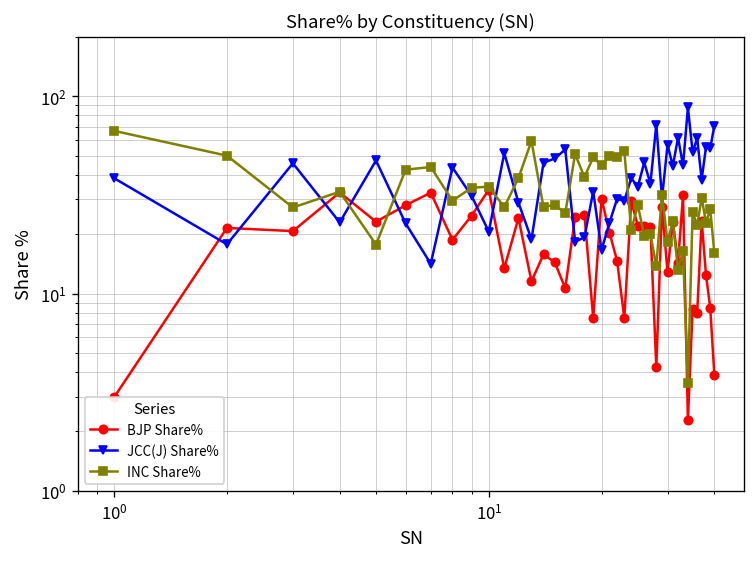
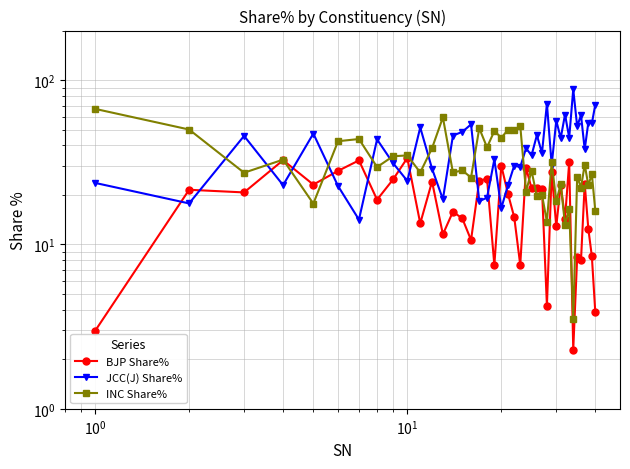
JCC(J) Share%, 10^0: 38 -> 24
JCC(J) Share%, 10^1: 21 -> 24
